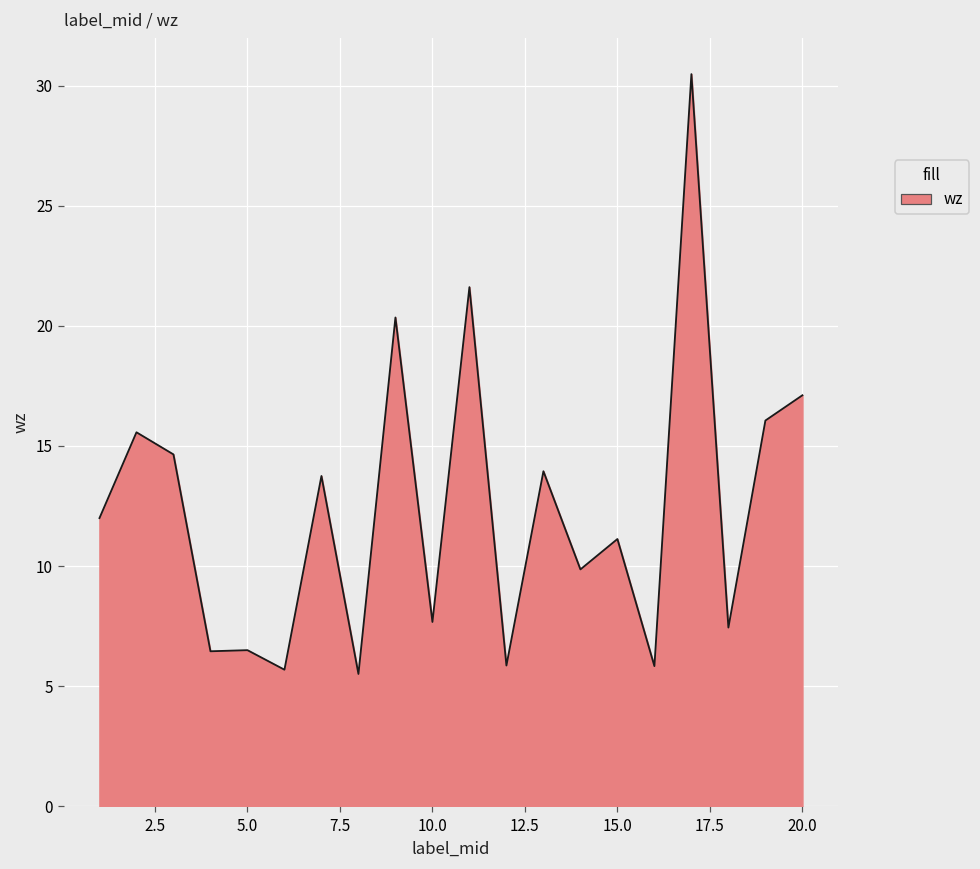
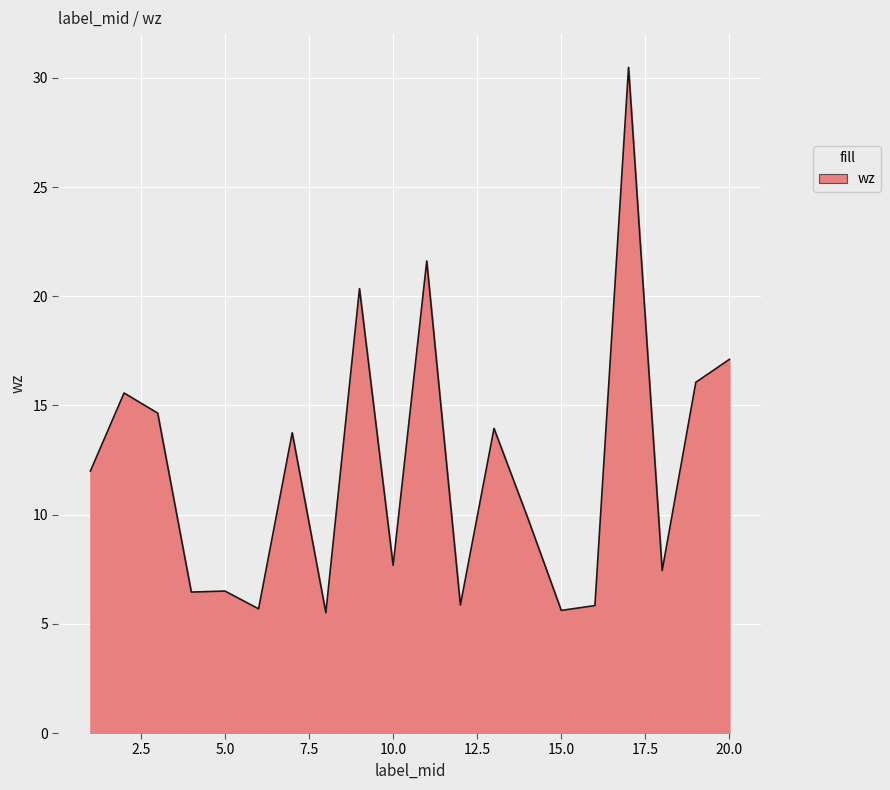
15.0: 11.1 -> 5.6
